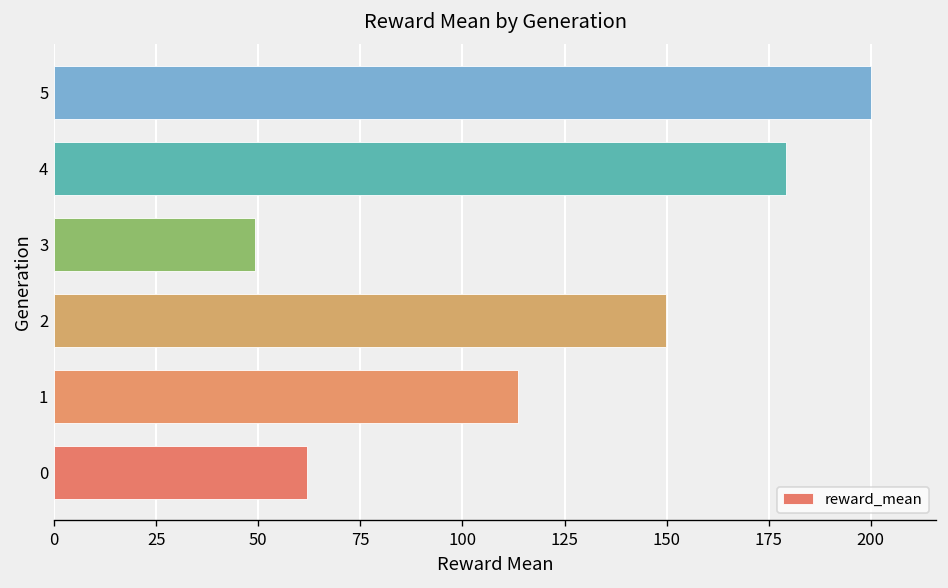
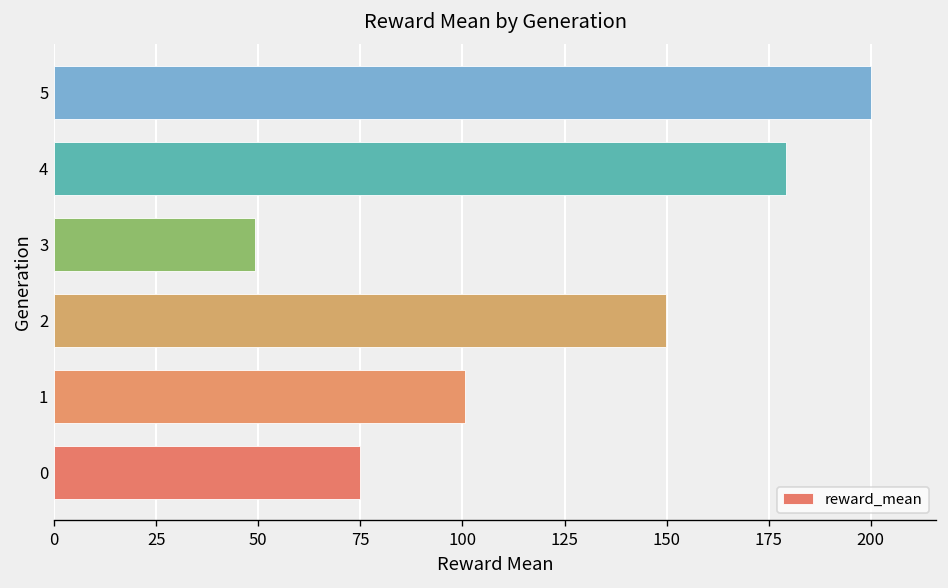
1: 114 -> 101
0: 62 -> 75
